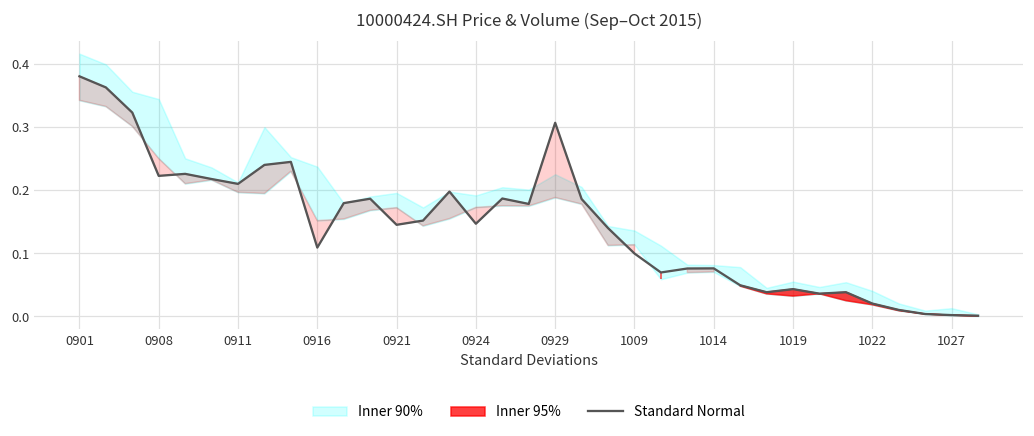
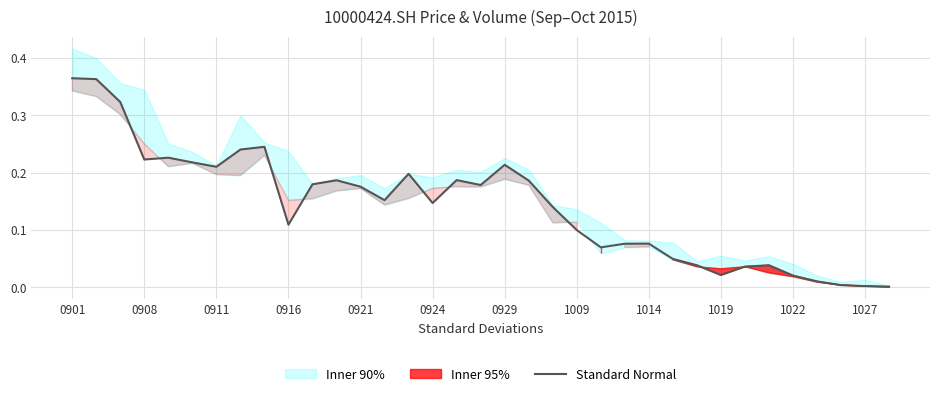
Standard Normal, 0901: 0.38 -> 0.36
Standard Normal, 0921: 0.15 -> 0.18
Standard Normal, 0929: 0.31 -> 0.21
Standard Normal, 1019: 0.04 -> 0.02
